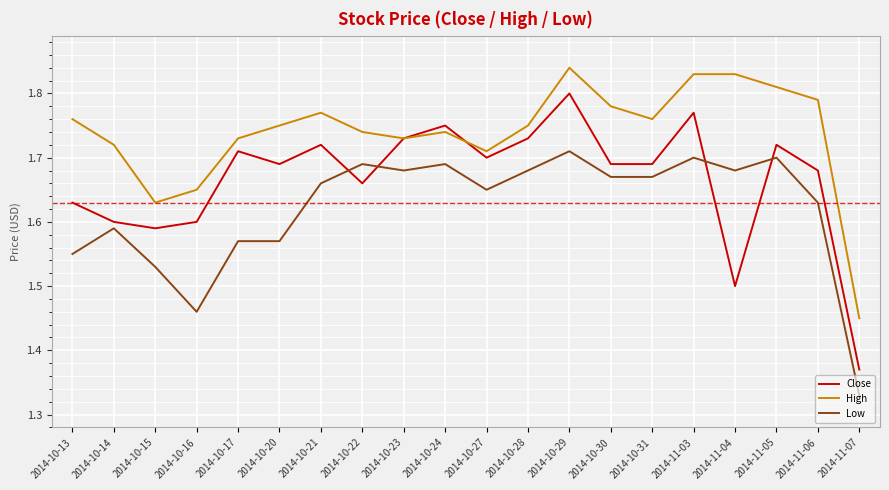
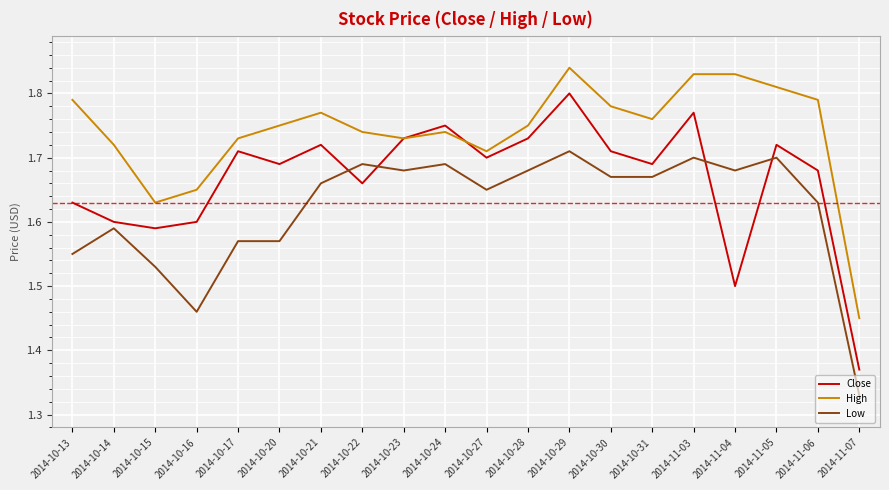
High, 2014-10-13: 1.76 -> 1.79
Close, 2014-10-30: 1.69 -> 1.71
